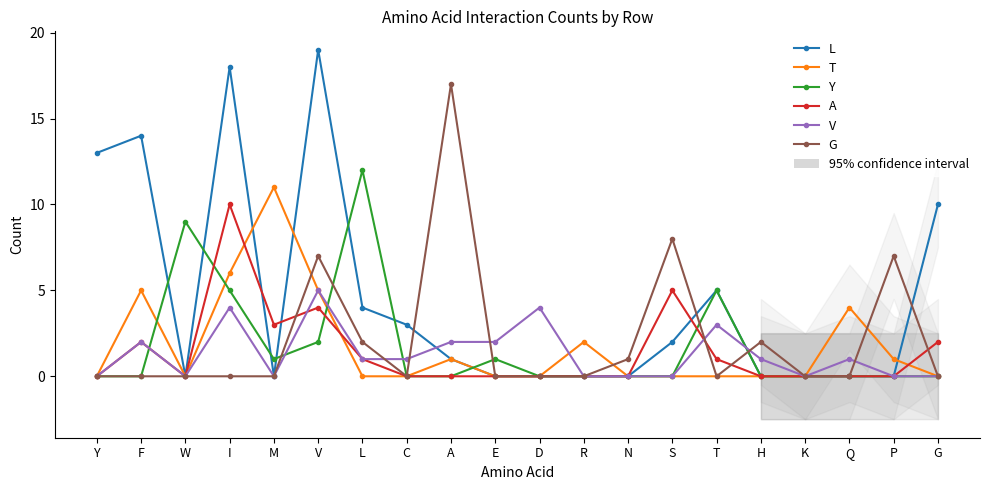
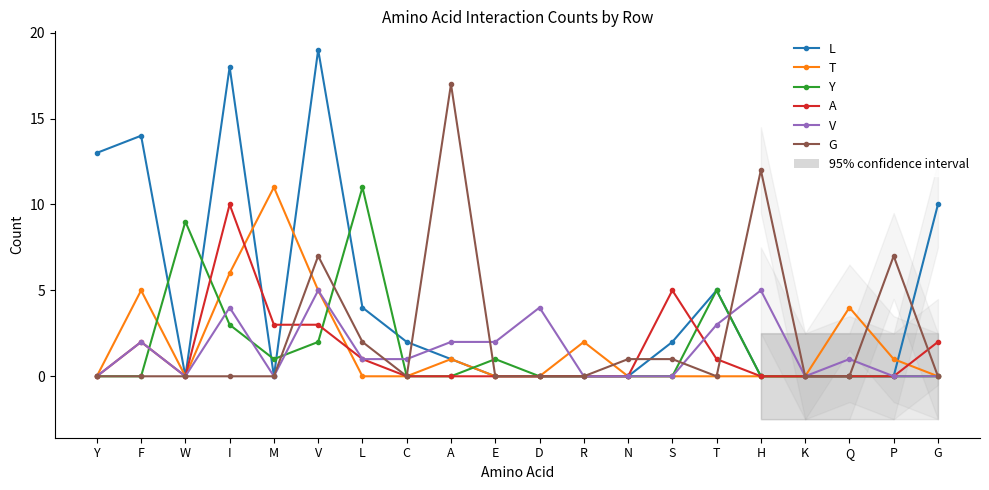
Y, I: 5 -> 3
A, V: 4 -> 3
Y, L: 12 -> 11
L, C: 3 -> 2
G, S: 8 -> 1
V, H: 1 -> 5
G, H: 2 -> 12
